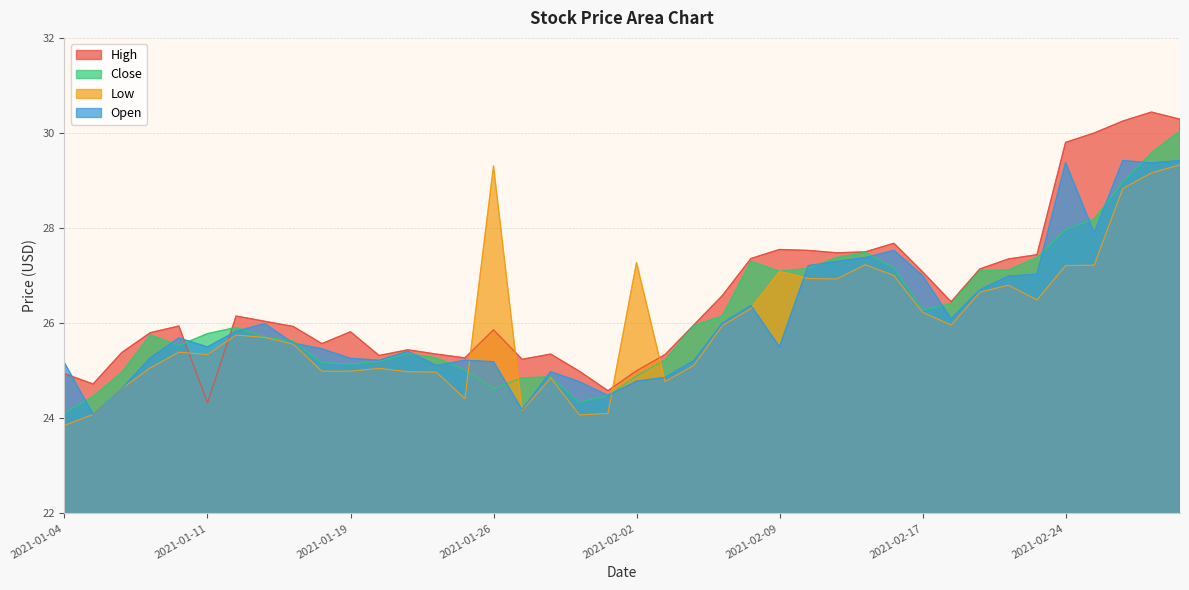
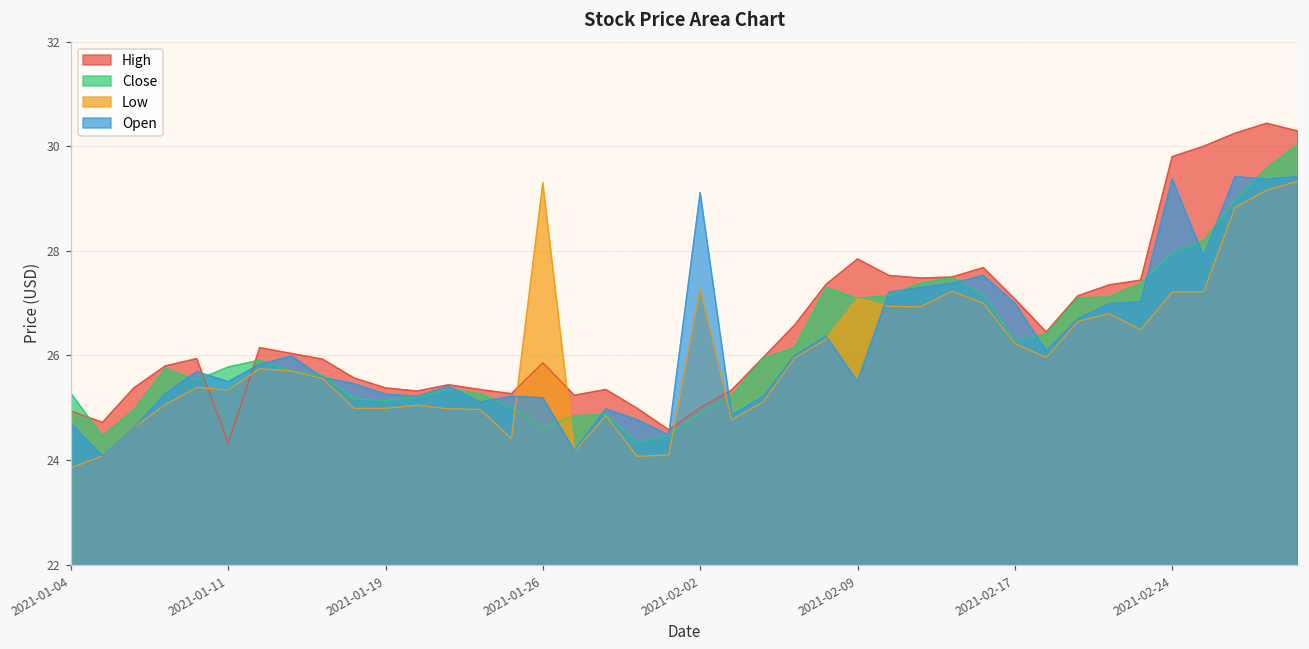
Close, 2021-01-04: 24.1 -> 25.3
Open, 2021-01-04: 25.2 -> 24.7
High, 2021-01-19: 25.8 -> 25.4
Open, 2021-02-02: 24.8 -> 29.1
High, 2021-02-09: 27.5 -> 27.8
